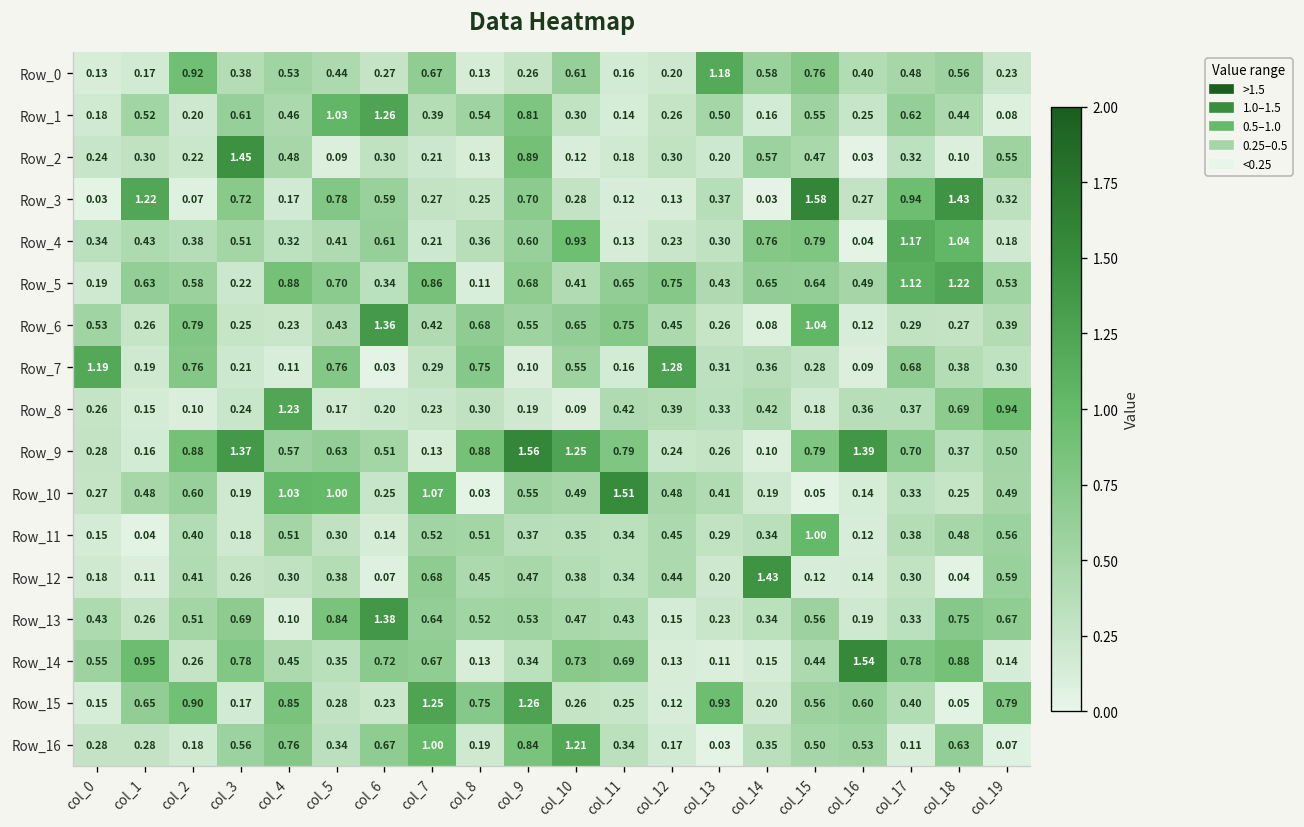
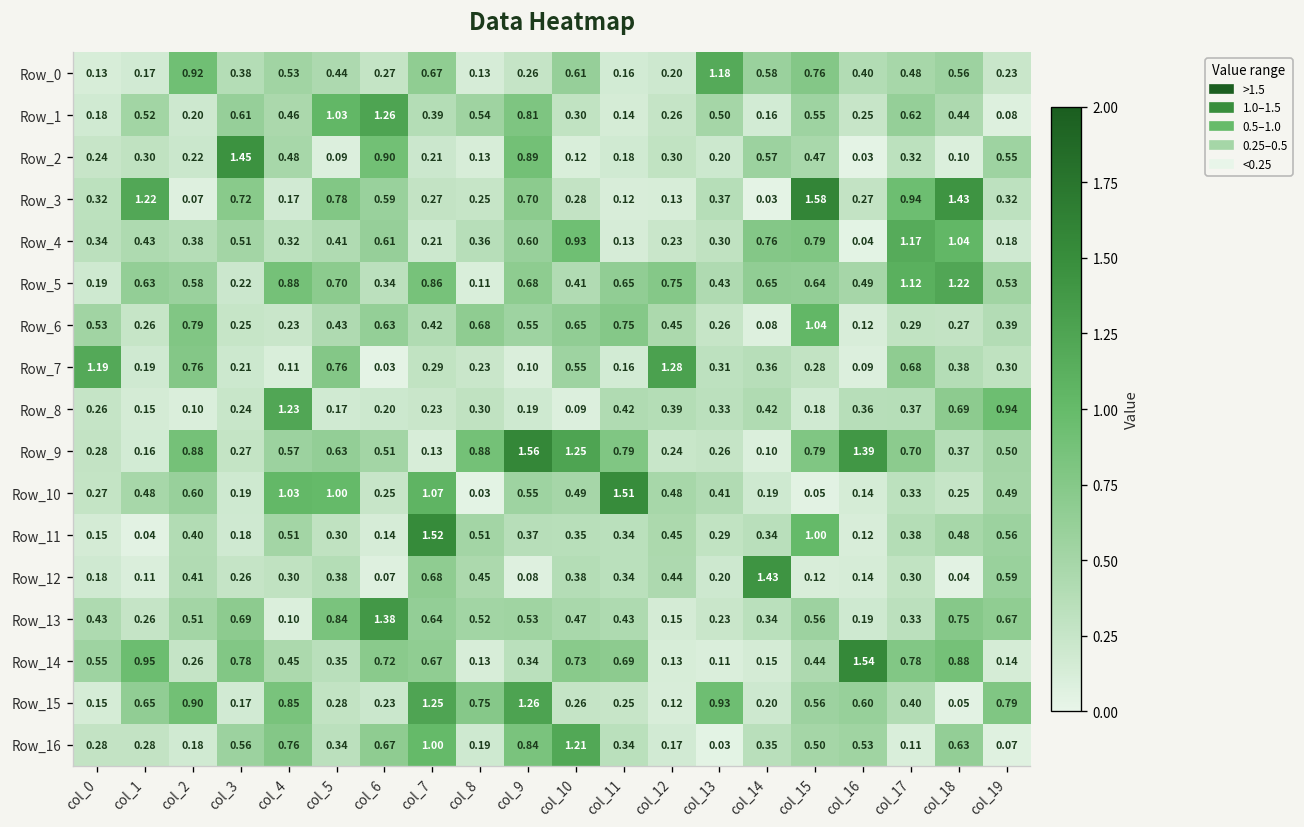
Row_2, col_6: 0.30 -> 0.90
Row_3, col_0: 0.03 -> 0.32
Row_6, col_6: 1.36 -> 0.63
Row_7, col_8: 0.75 -> 0.23
Row_9, col_3: 1.37 -> 0.27
Row_11, col_7: 0.52 -> 1.52
Row_12, col_9: 0.47 -> 0.08
